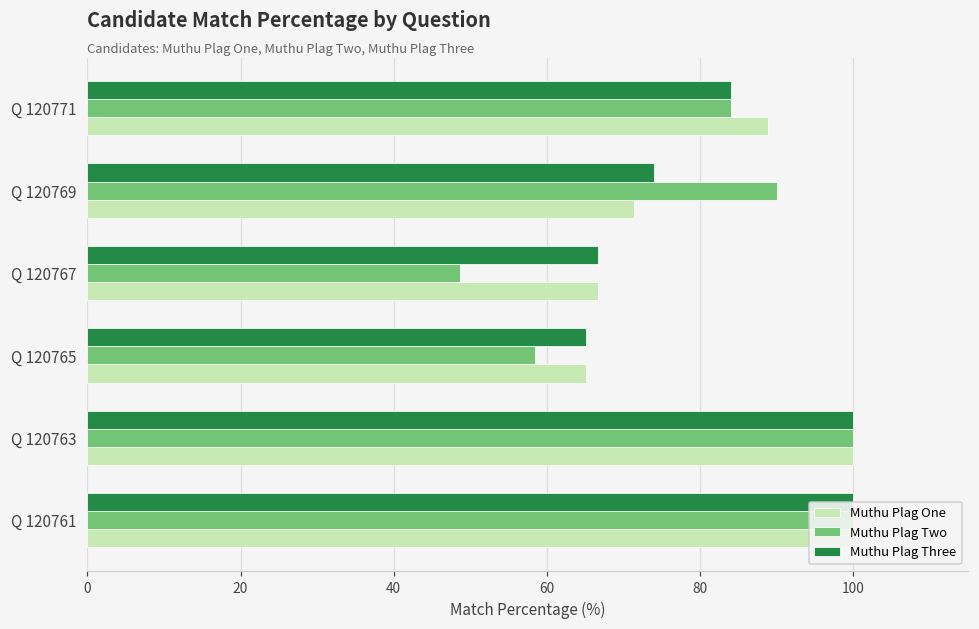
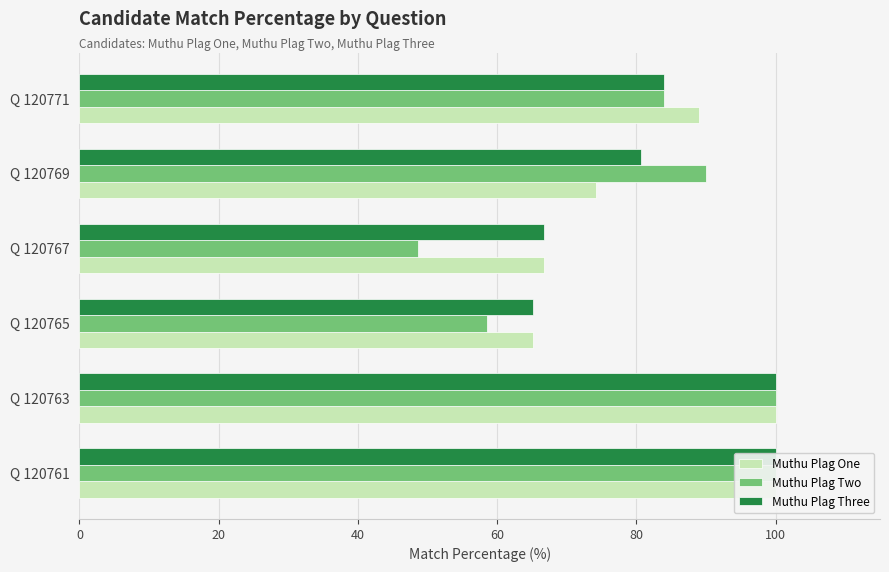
Muthu Plag Three, Q 120769: 74 -> 81
Muthu Plag One, Q 120769: 71 -> 74
